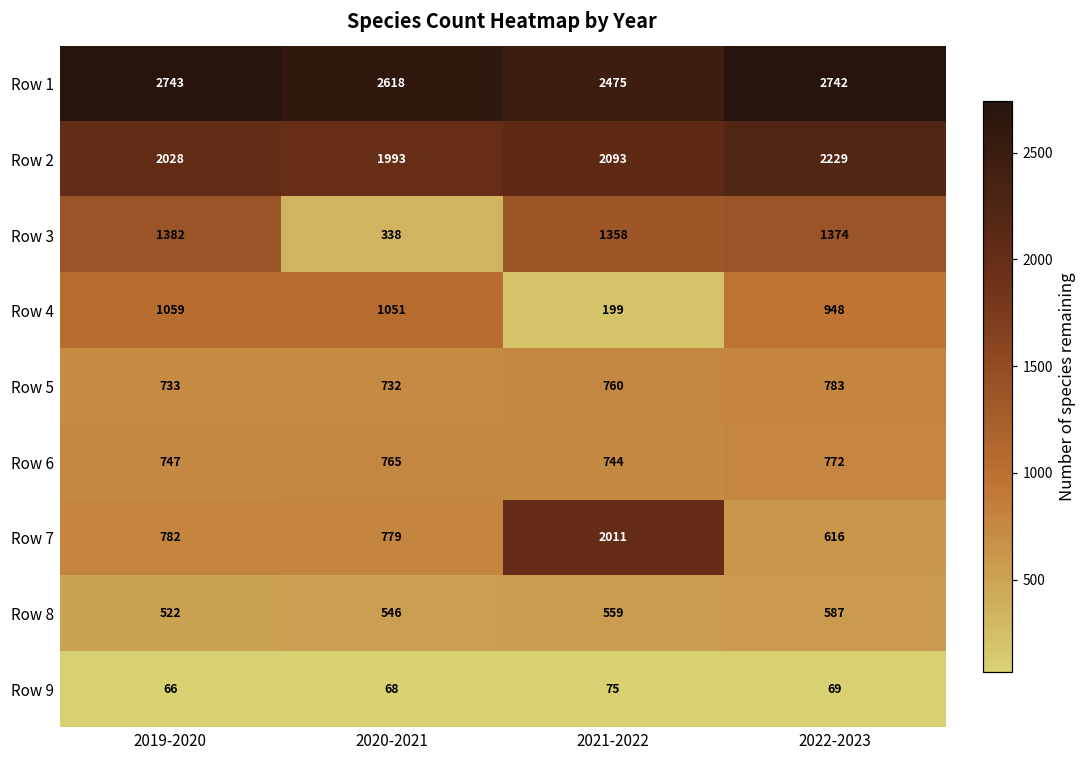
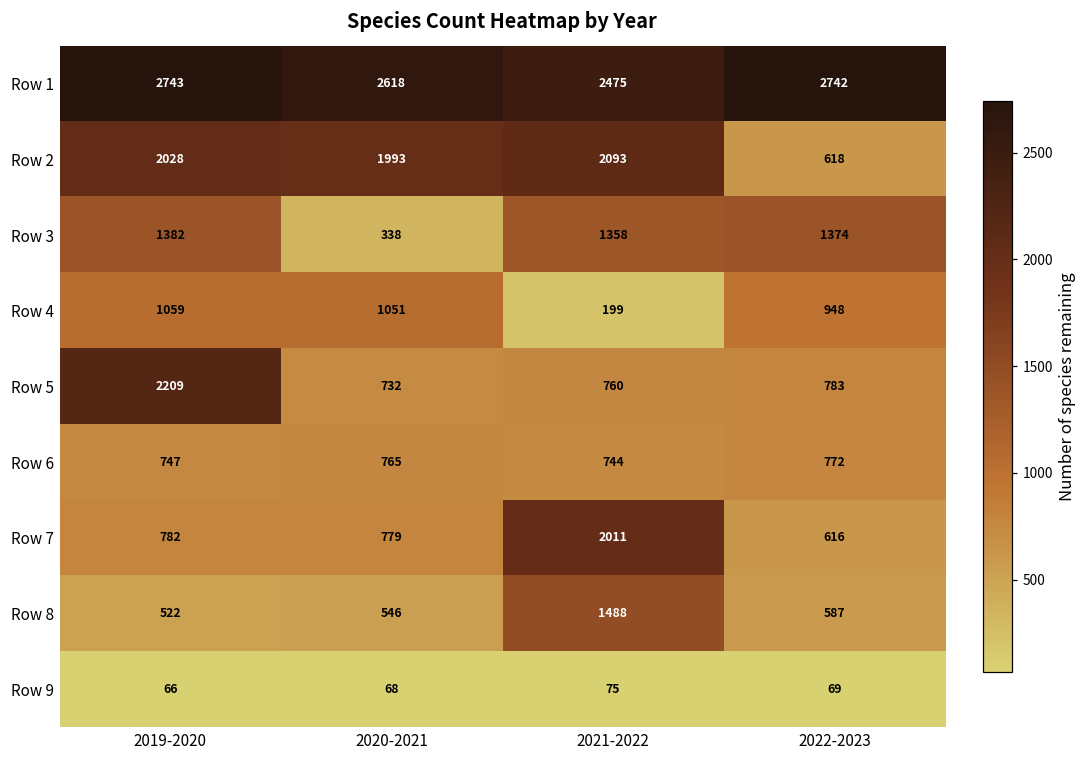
Row 2, 2022-2023: 2229 -> 618
Row 5, 2019-2020: 733 -> 2209
Row 8, 2021-2022: 559 -> 1488
